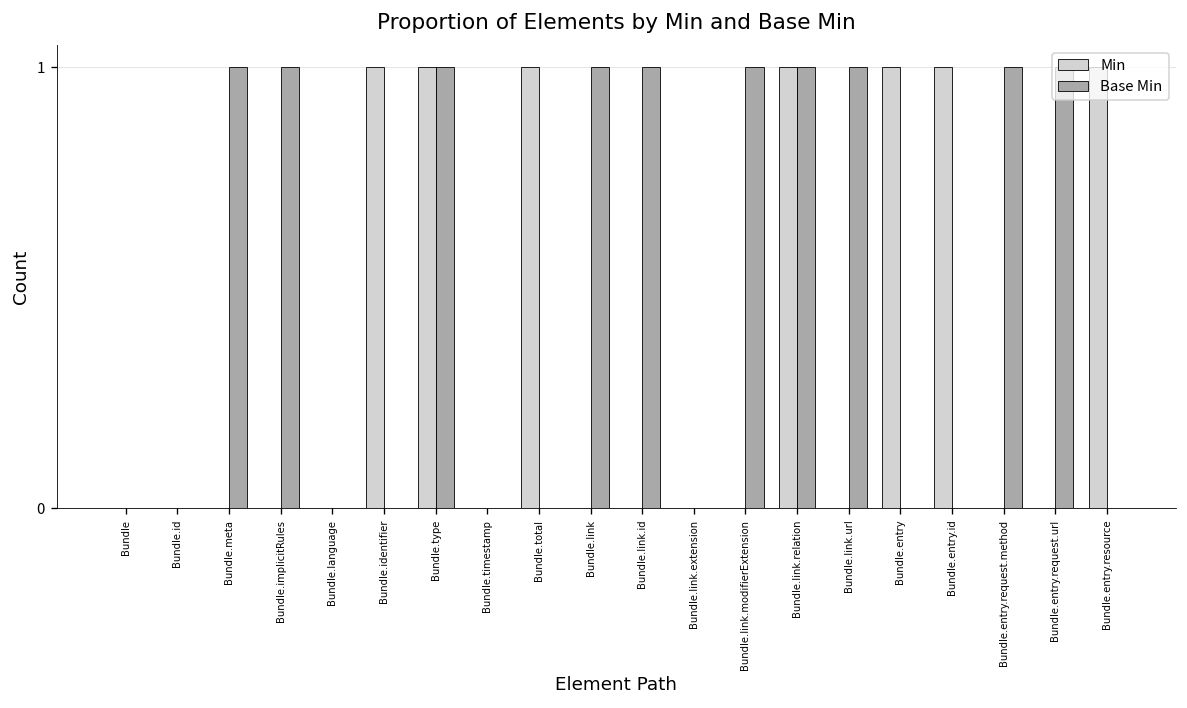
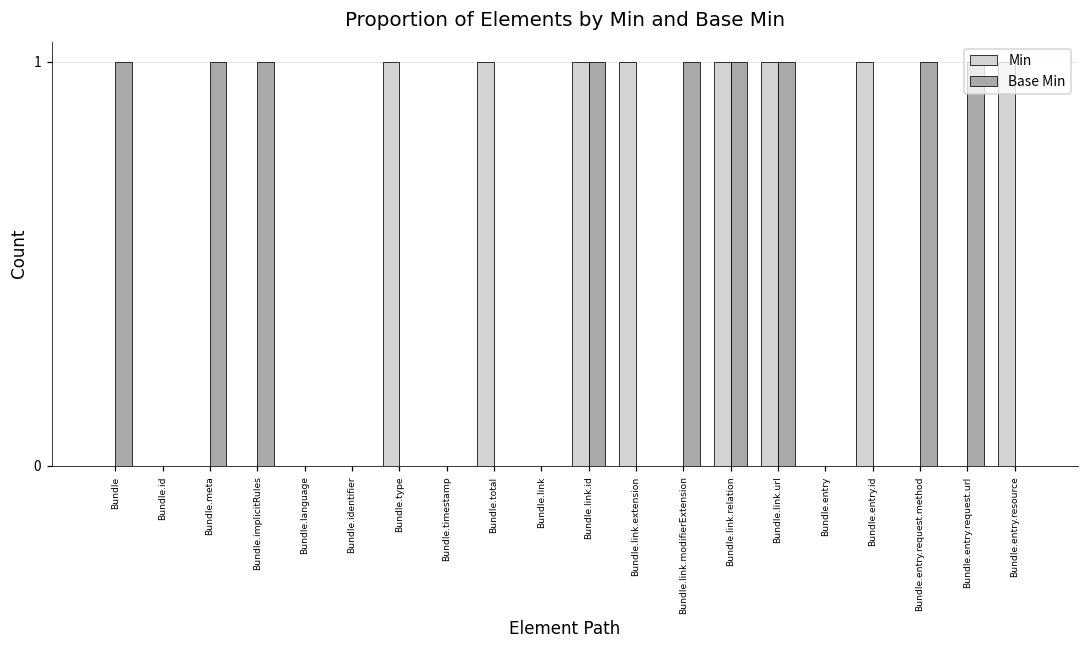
Base Min, Bundle: 0 -> 1
Min, Bundle.identifier: 1 -> 0
Base Min, Bundle.type: 1 -> 0
Base Min, Bundle.link: 1 -> 0
Min, Bundle.link.id: 0 -> 1
Min, Bundle.link.extension: 0 -> 1
Min, Bundle.link.url: 0 -> 1
Min, Bundle.entry: 1 -> 0
